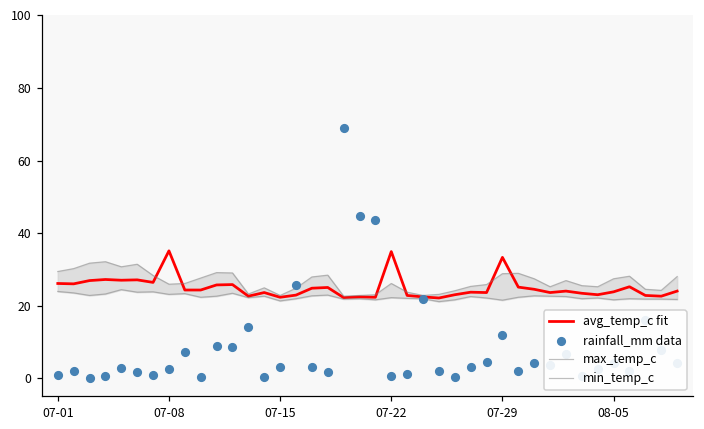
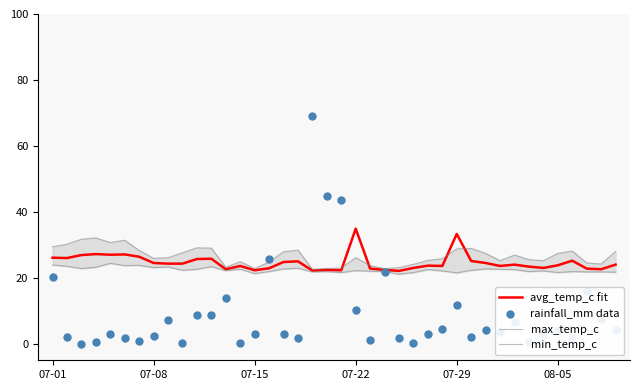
rainfall_mm data, 07-01: 1 -> 20
avg_temp_c fit, 07-08: 35 -> 25
rainfall_mm data, 07-22: 1 -> 10
